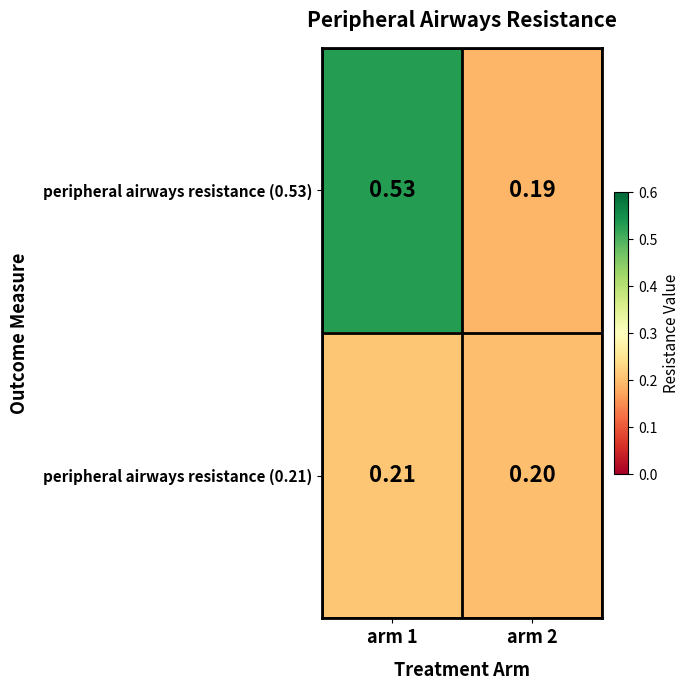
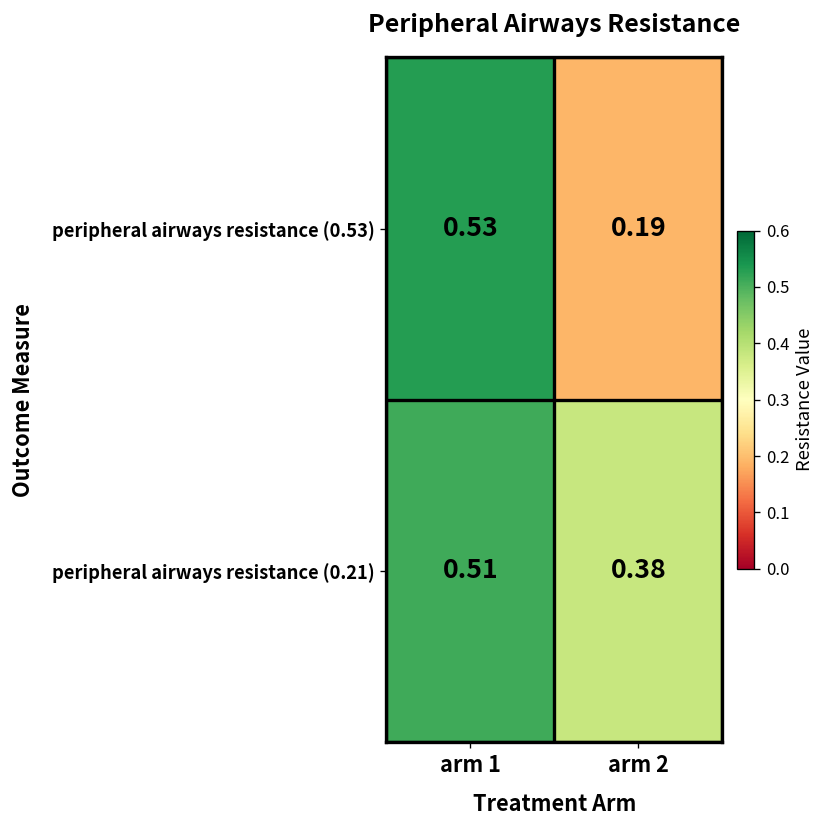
peripheral airways resistance (0.21), arm 1: 0.21 -> 0.51
peripheral airways resistance (0.21), arm 2: 0.20 -> 0.38
